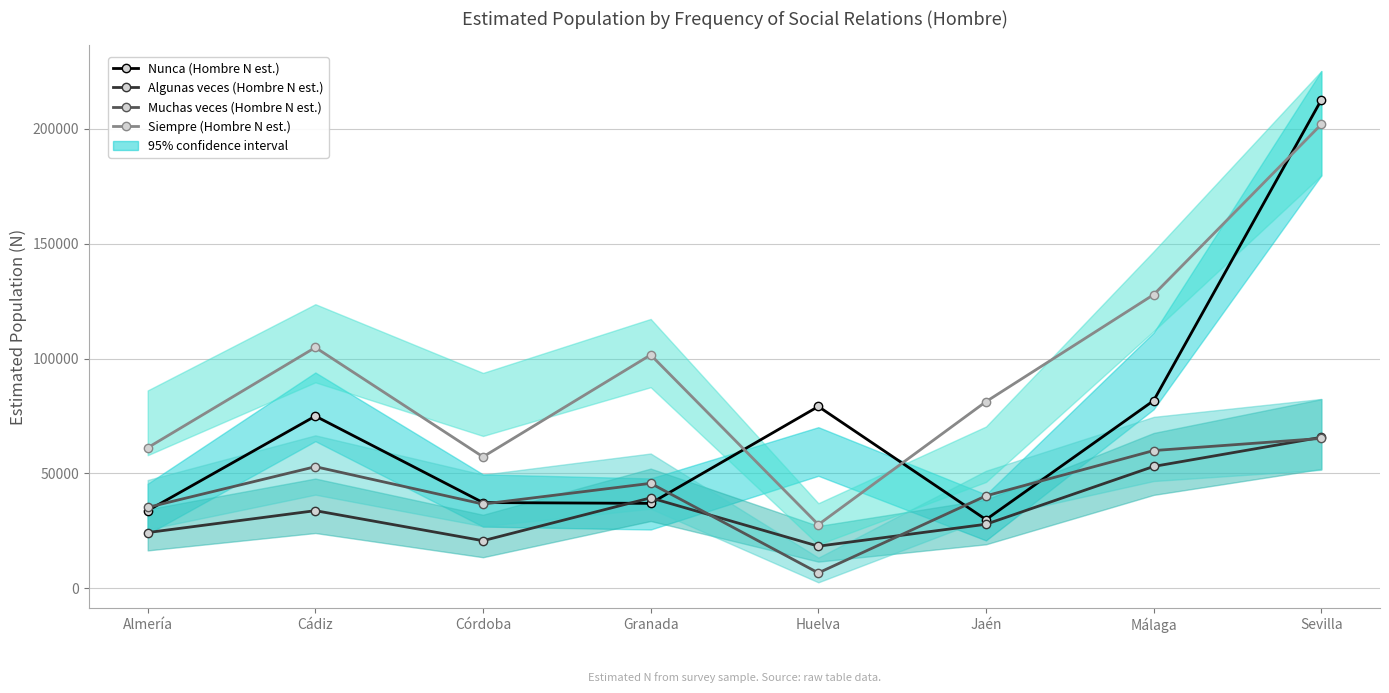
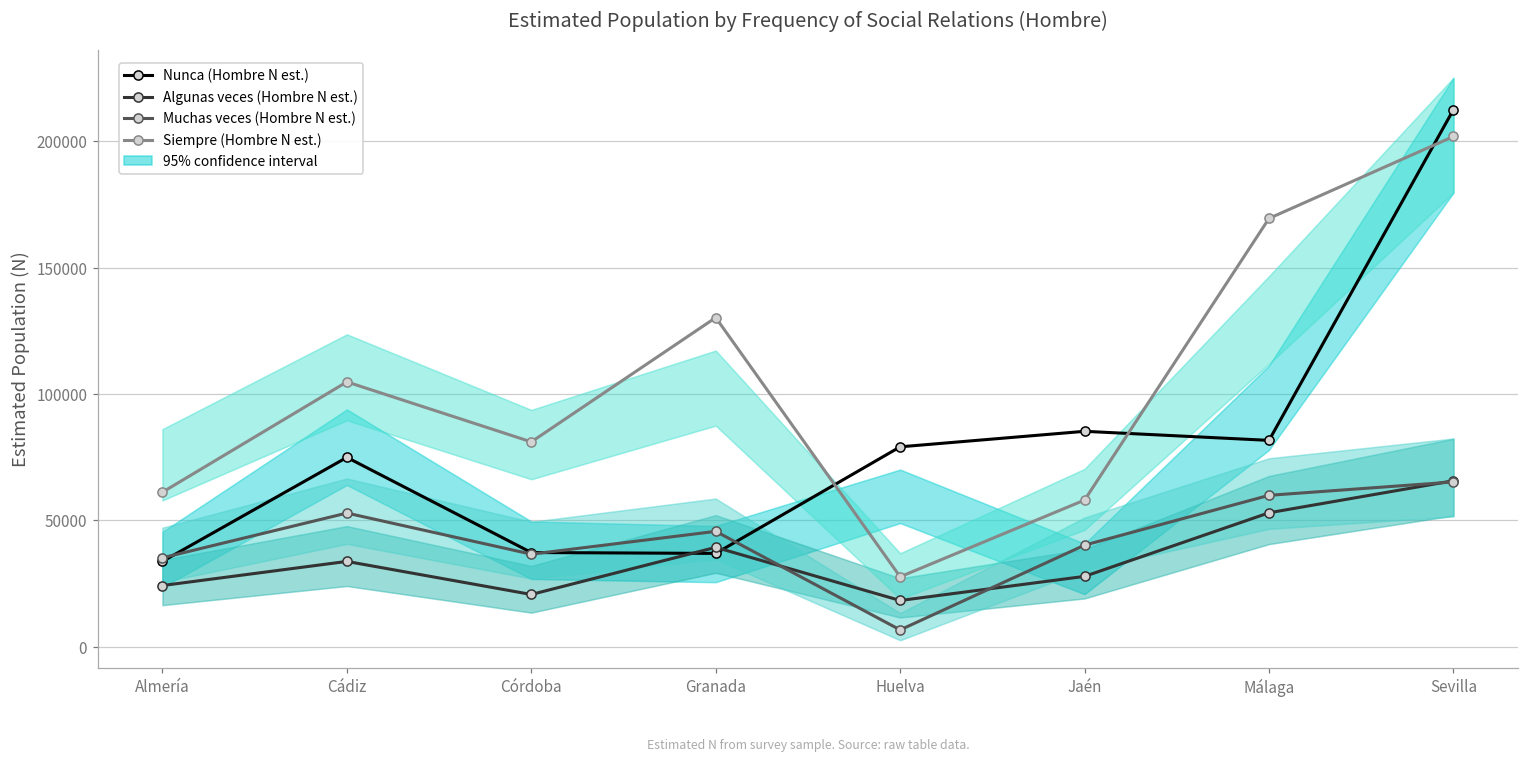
Siempre (Hombre N est.), Córdoba: 57000 -> 81000
Siempre (Hombre N est.), Granada: 102000 -> 130000
Nunca (Hombre N est.), Jaén: 30000 -> 85000
Siempre (Hombre N est.), Jaén: 81000 -> 58000
Siempre (Hombre N est.), Málaga: 128000 -> 170000
